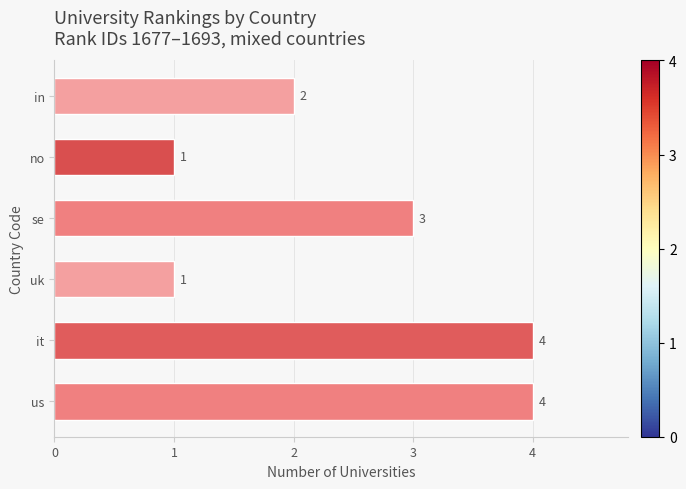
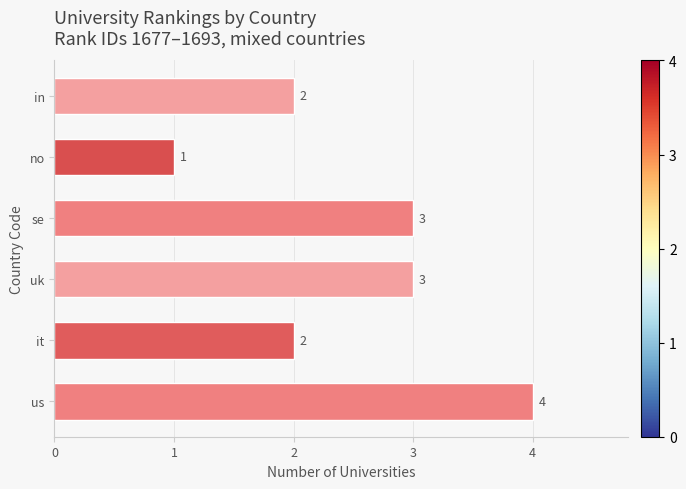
uk: 1 -> 3
it: 4 -> 2
